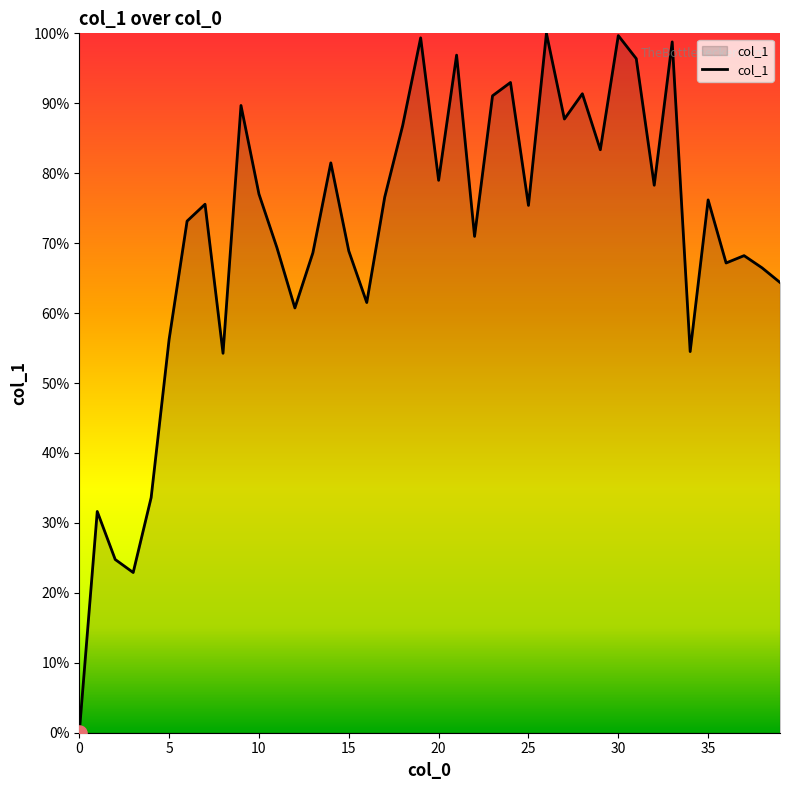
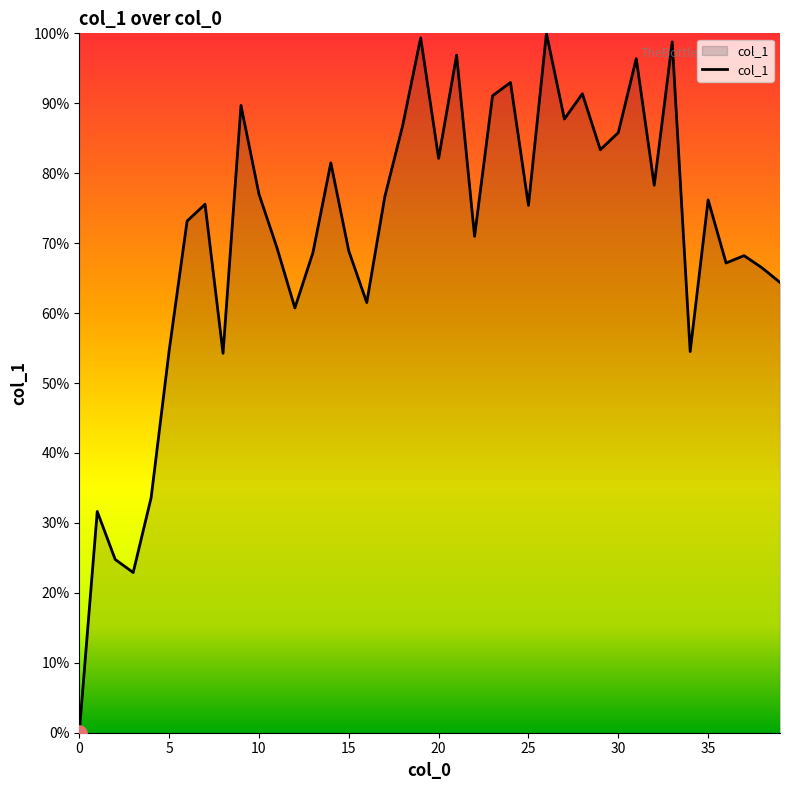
col_1, 5: 56% -> 55%
col_1, 20: 79% -> 82%
col_1, 30: 100% -> 86%
